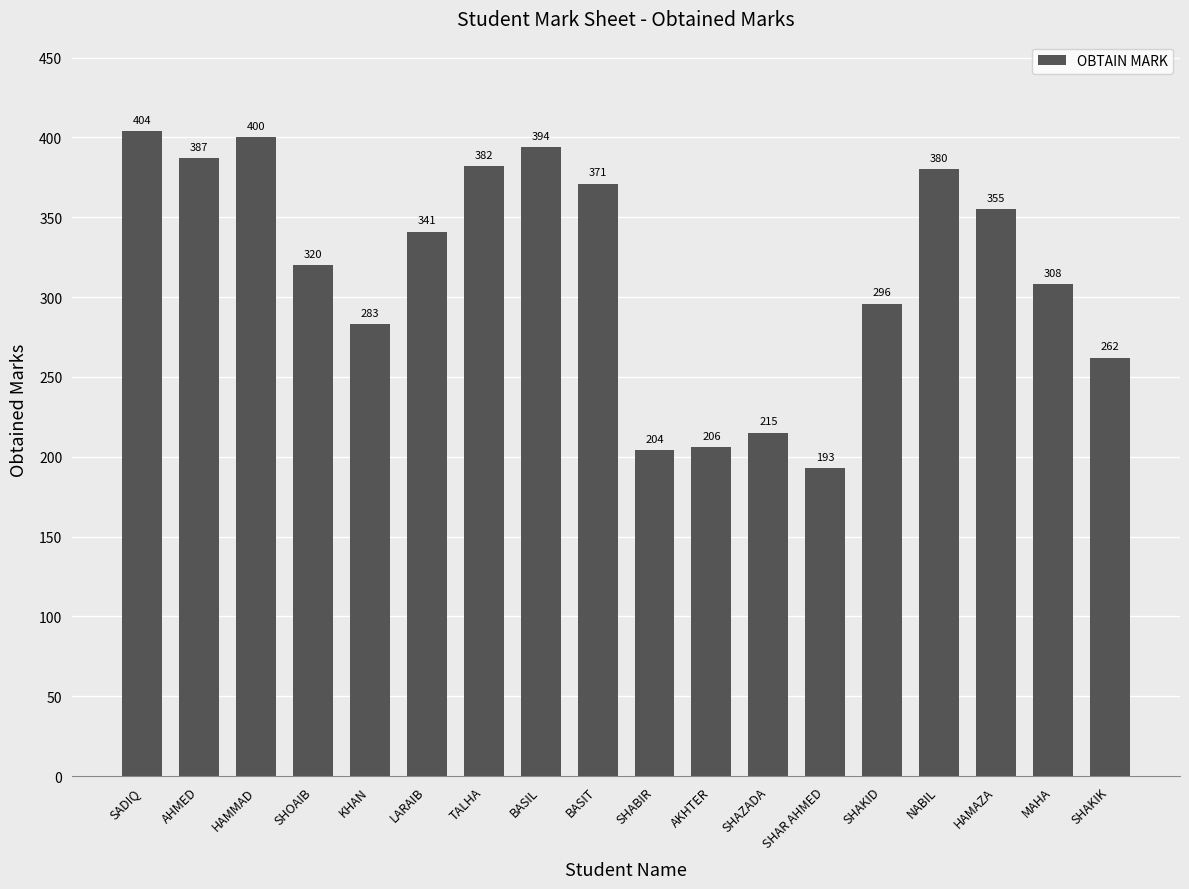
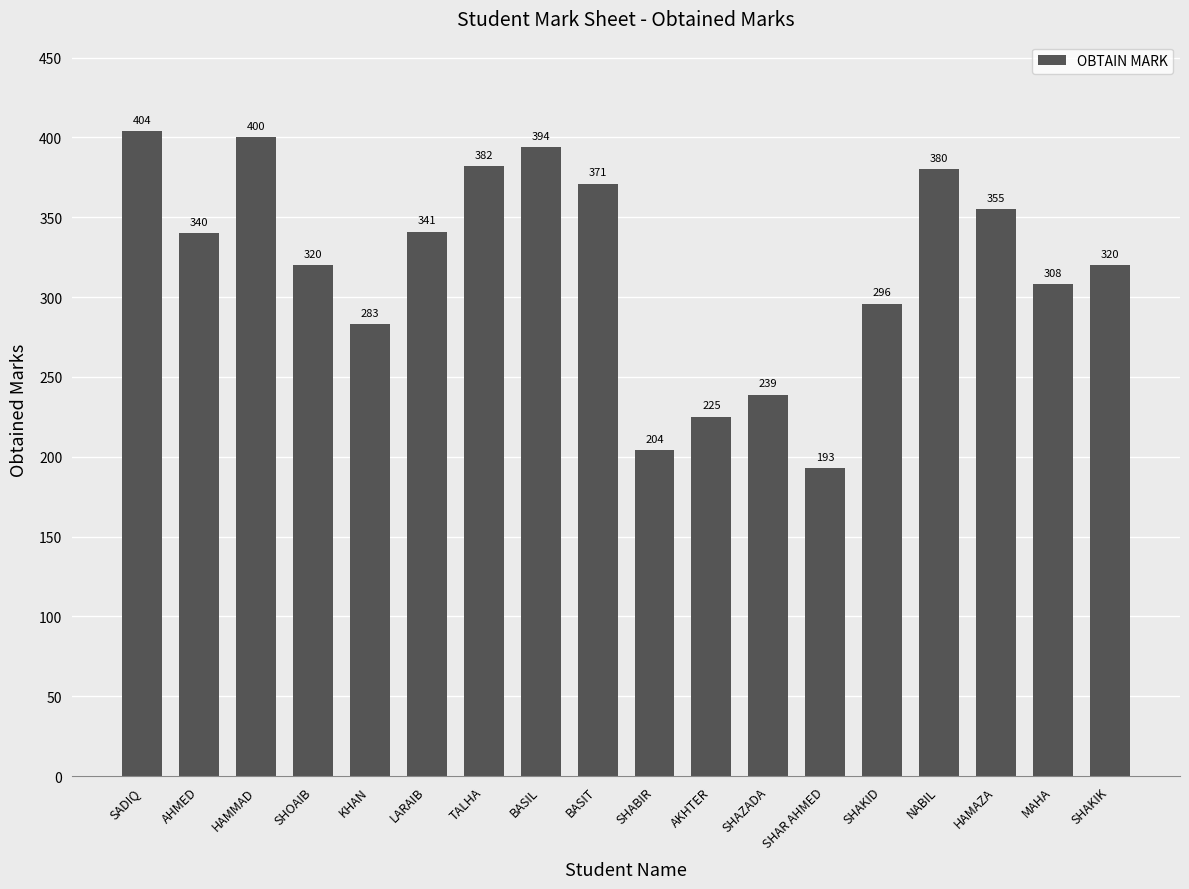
AHMED: 387 -> 340
AKHTER: 206 -> 225
SHAZADA: 215 -> 239
SHAKIK: 262 -> 320
